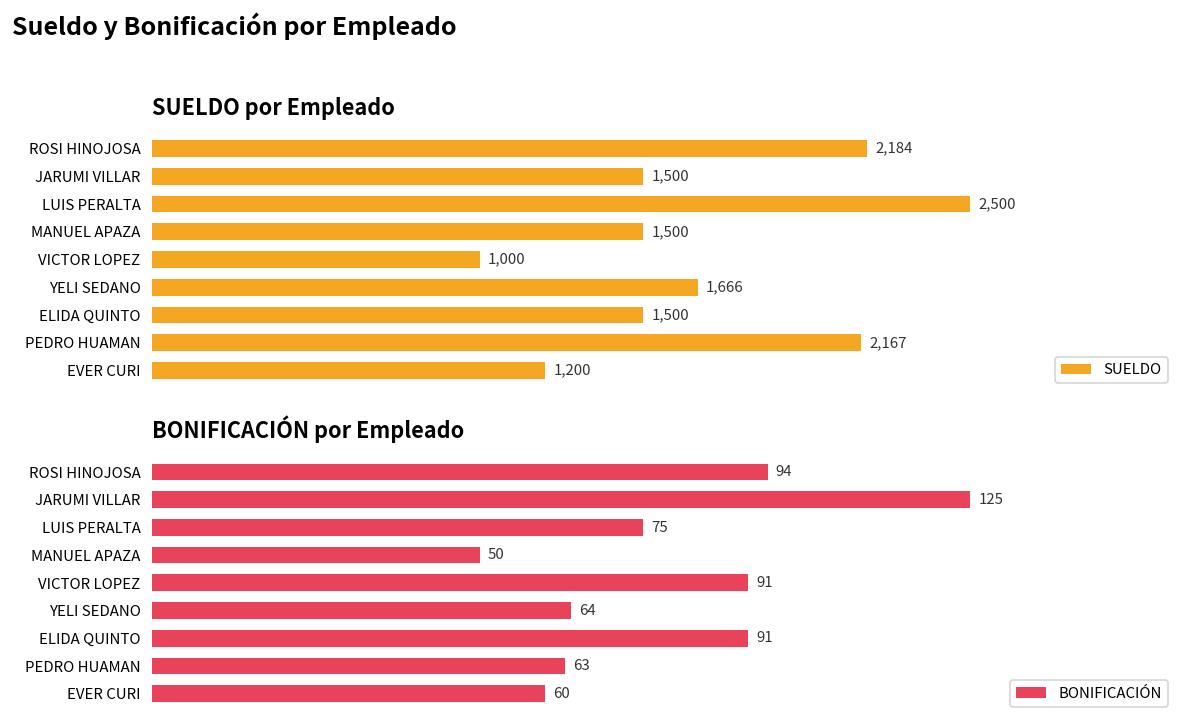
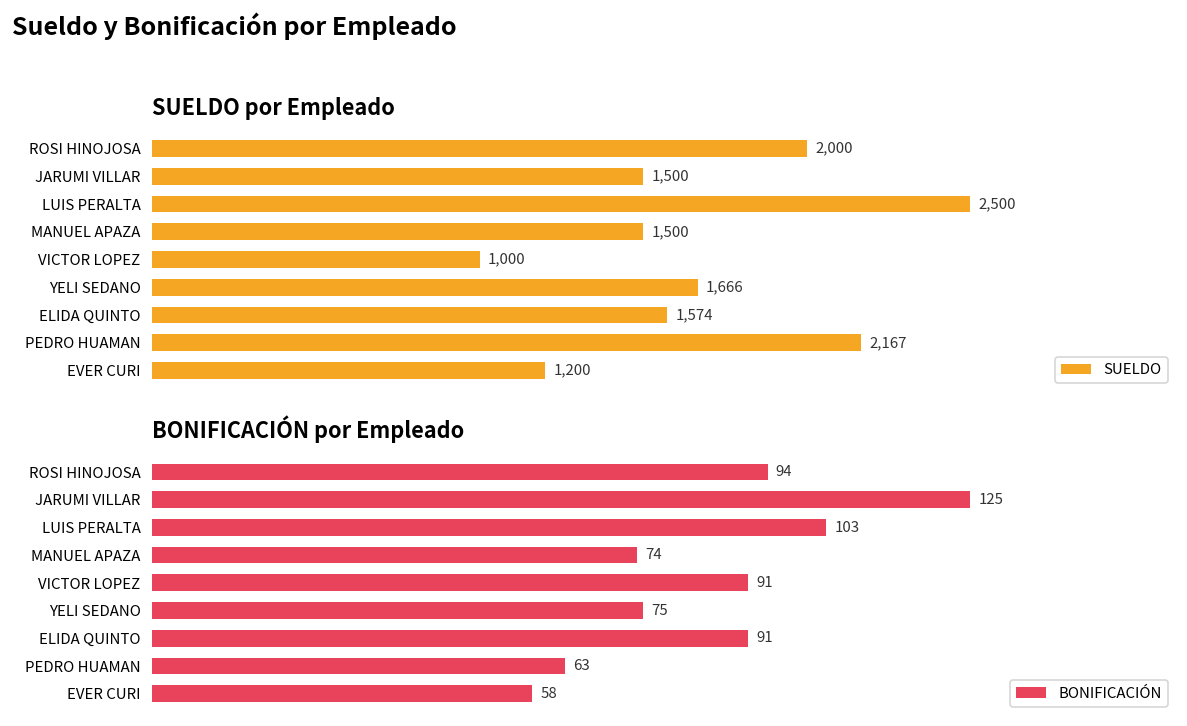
SUELDO por Empleado, ROSI HINOJOSA: 2,184 -> 2,000
SUELDO por Empleado, ELIDA QUINTO: 1,500 -> 1,574
BONIFICACIÓN por Empleado, LUIS PERALTA: 75 -> 103
BONIFICACIÓN por Empleado, MANUEL APAZA: 50 -> 74
BONIFICACIÓN por Empleado, YELI SEDANO: 64 -> 75
BONIFICACIÓN por Empleado, EVER CURI: 60 -> 58
